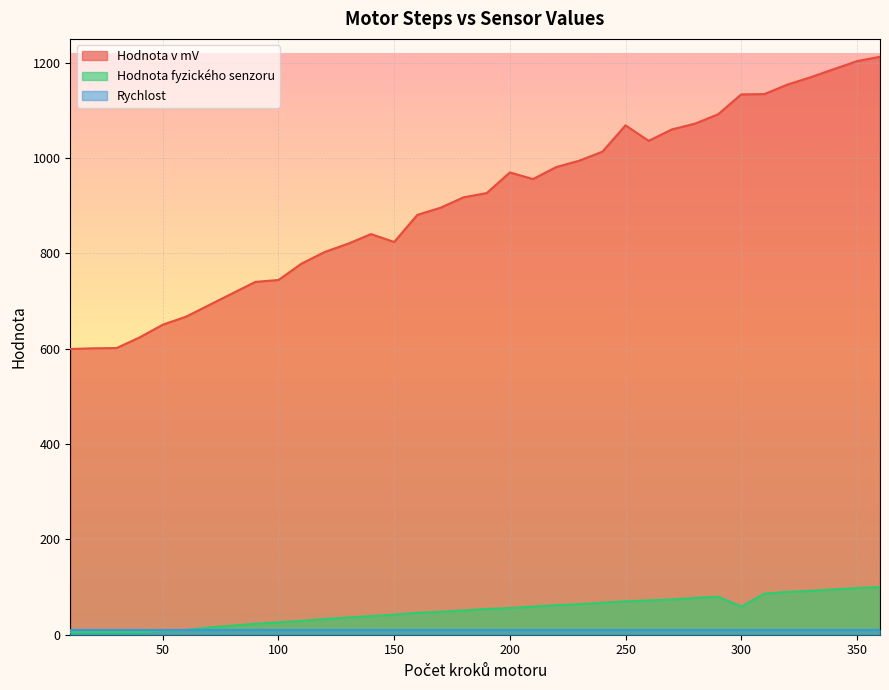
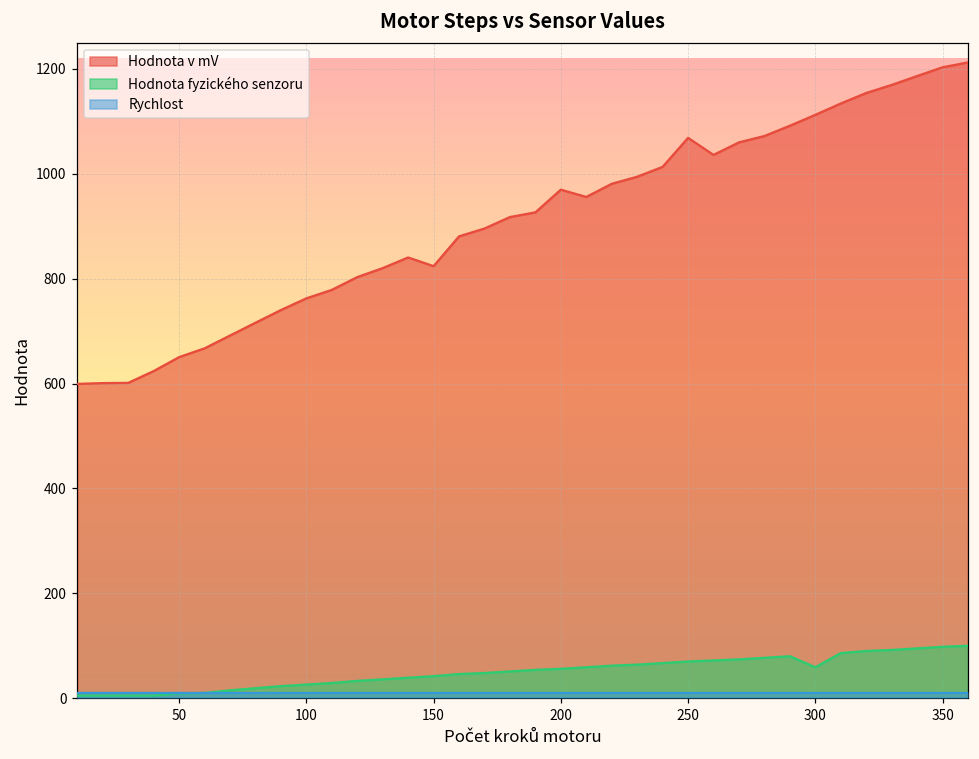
Hodnota v mV, 100: 740 -> 760
Hodnota v mV, 300: 1130 -> 1110
